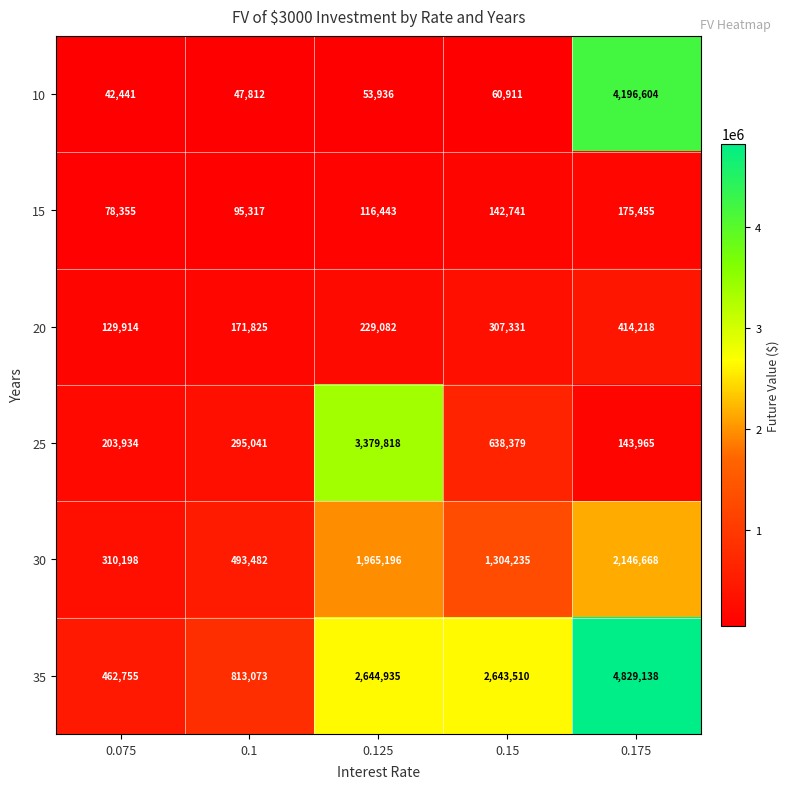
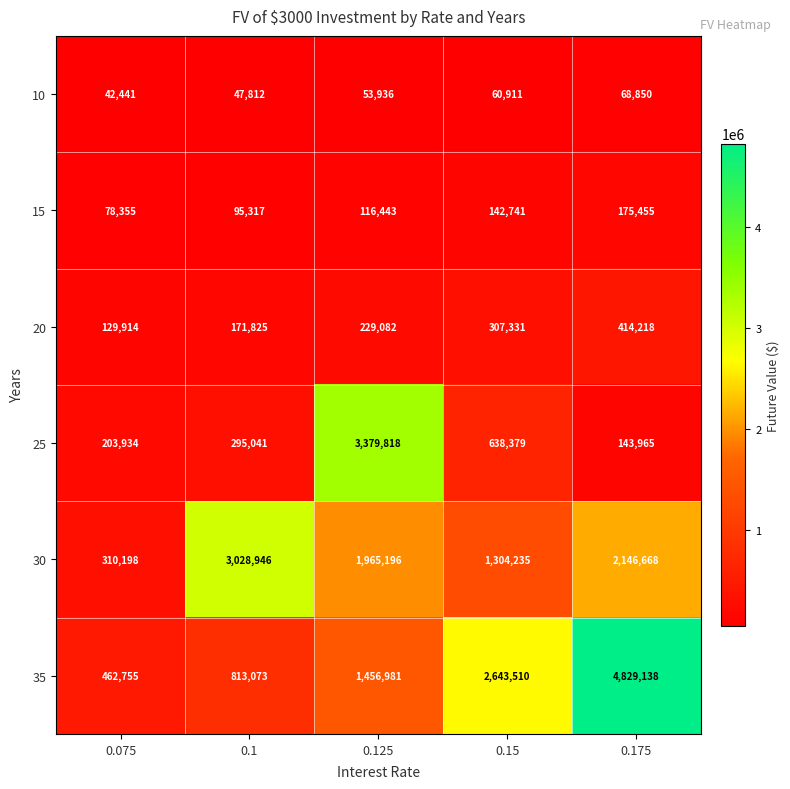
10, 0.175: 4,196,604 -> 68,850
30, 0.1: 493,482 -> 3,028,946
35, 0.125: 2,644,935 -> 1,456,981
